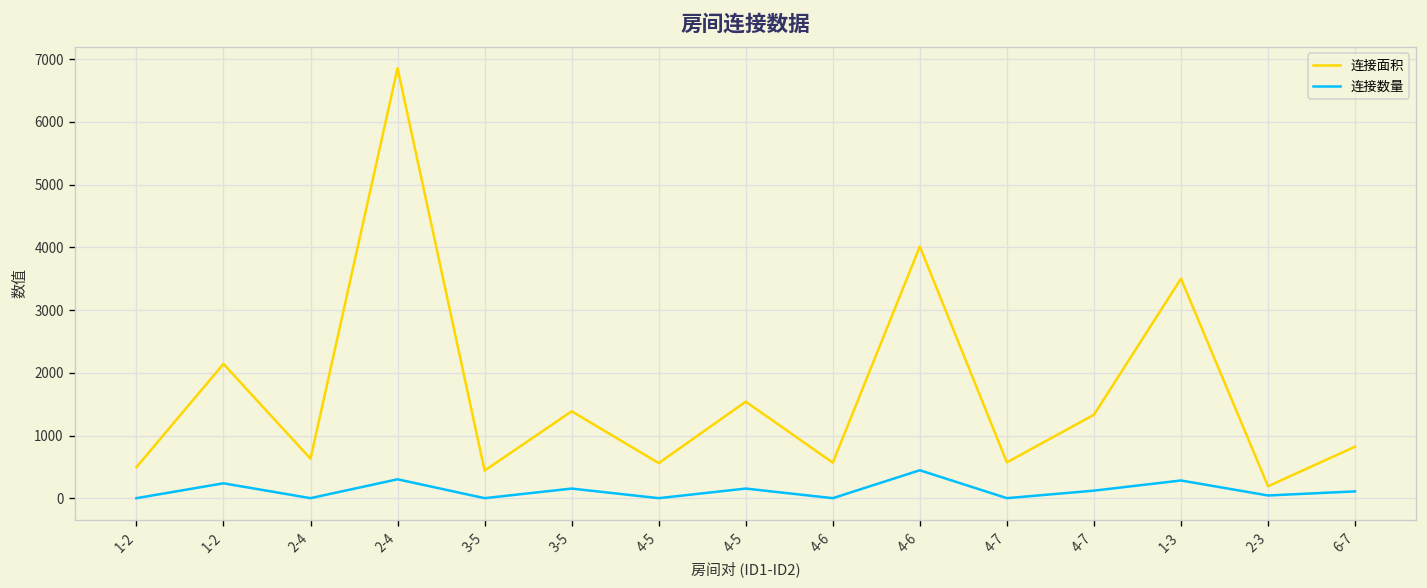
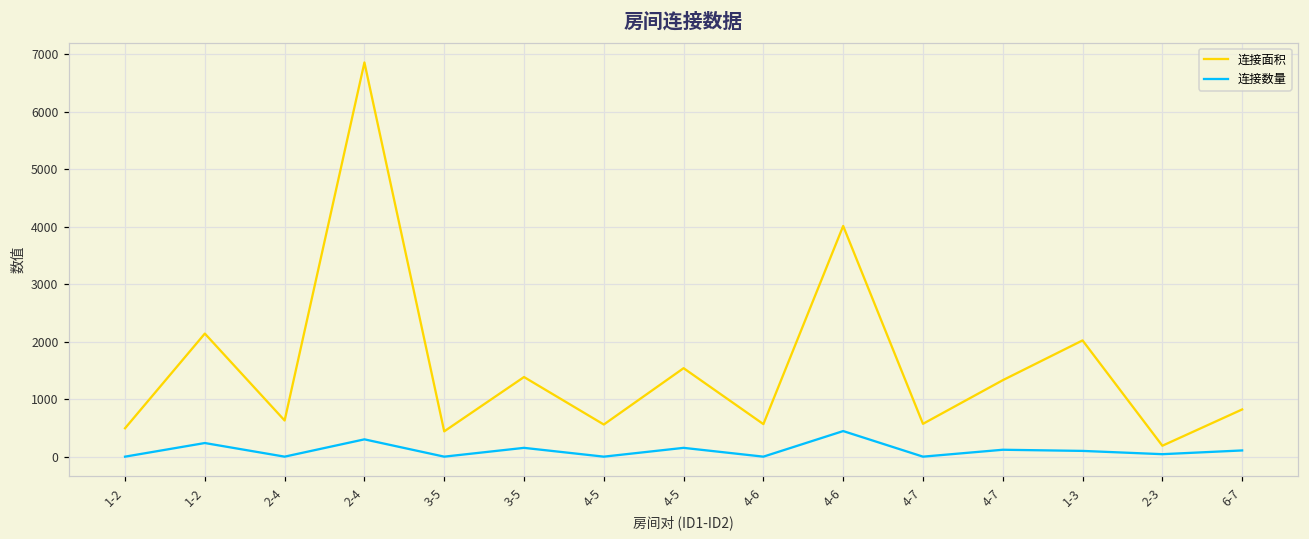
连接面积, 1-3: 3500 -> 2000
连接数量, 1-3: 300 -> 100
